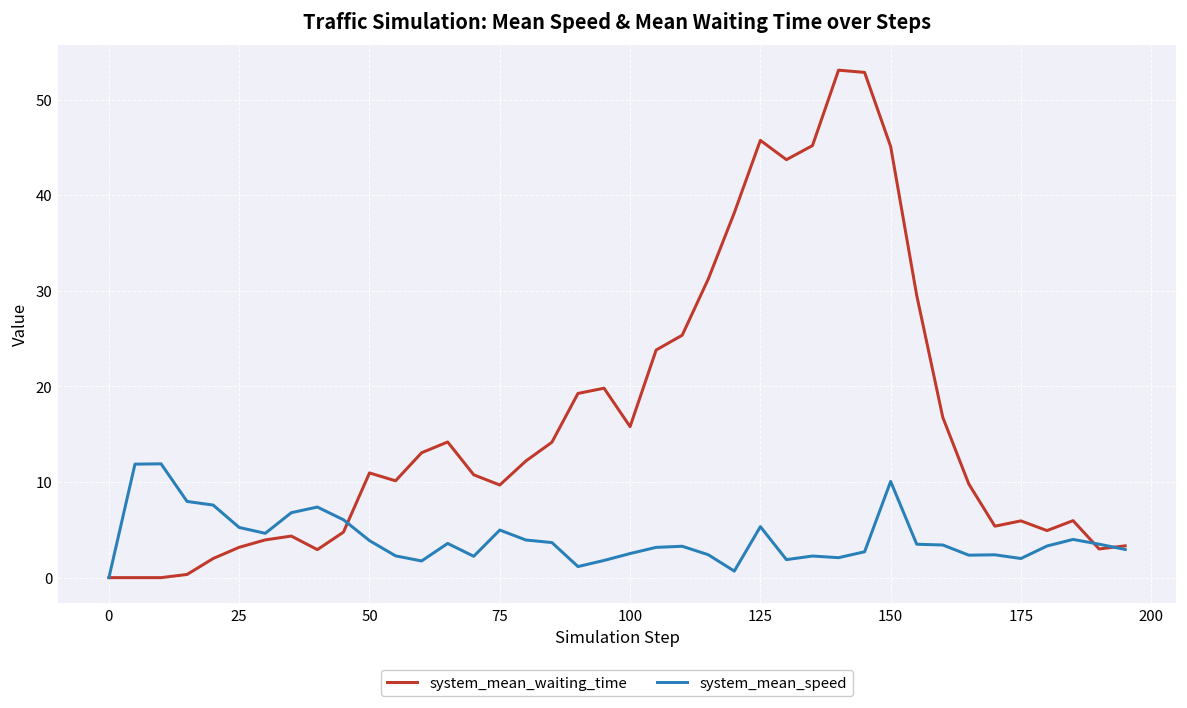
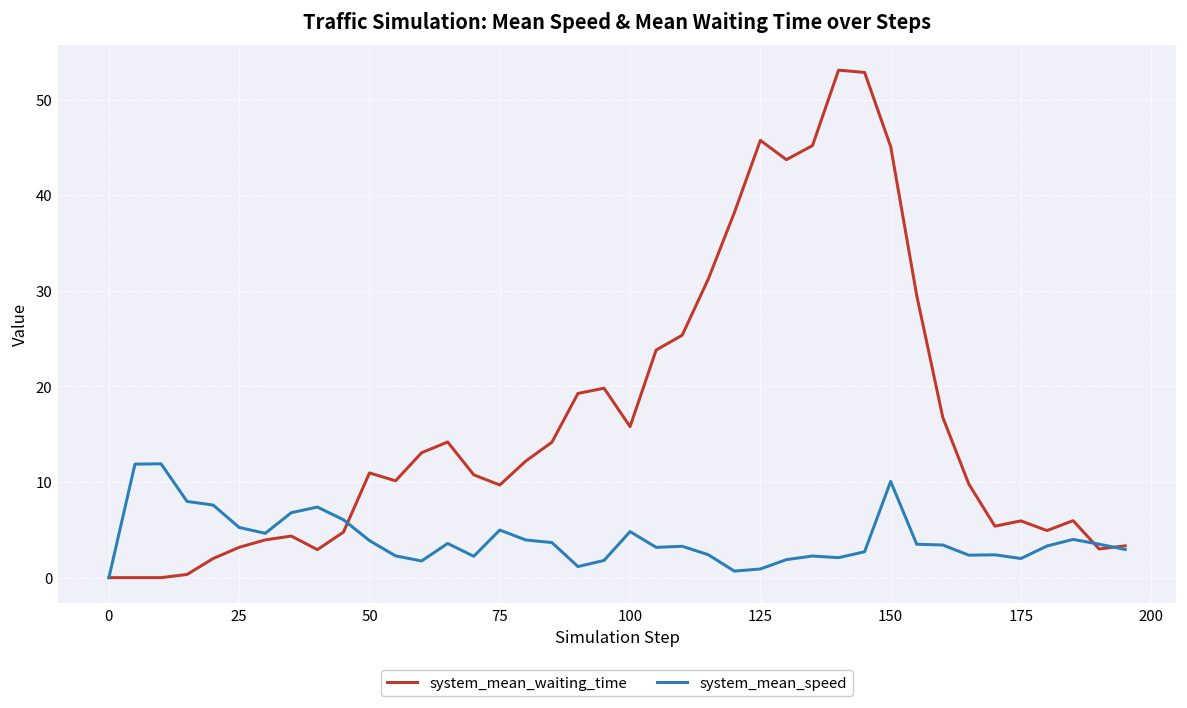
system_mean_speed, 100: 3 -> 5
system_mean_speed, 125: 5 -> 1
